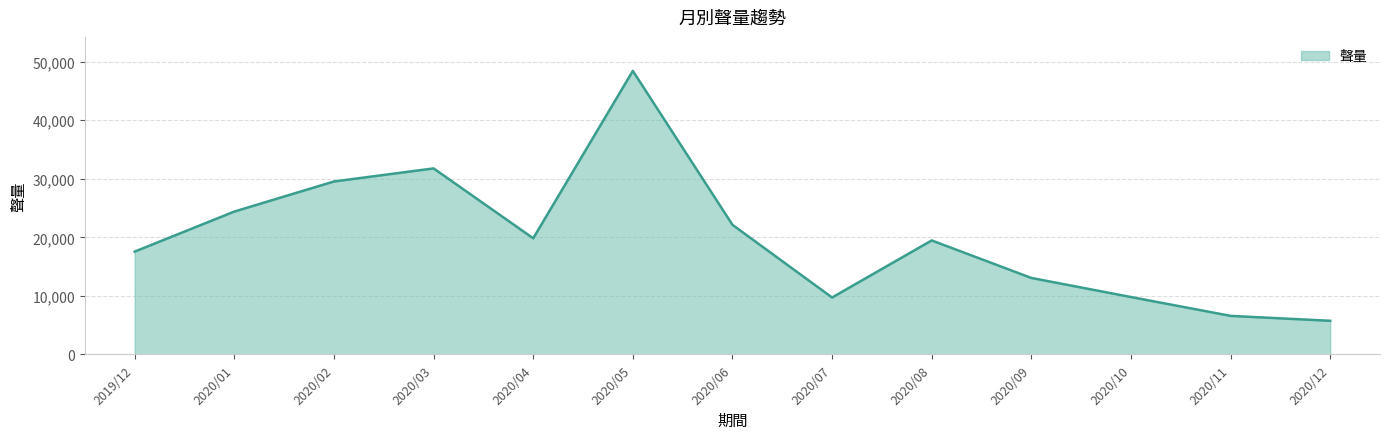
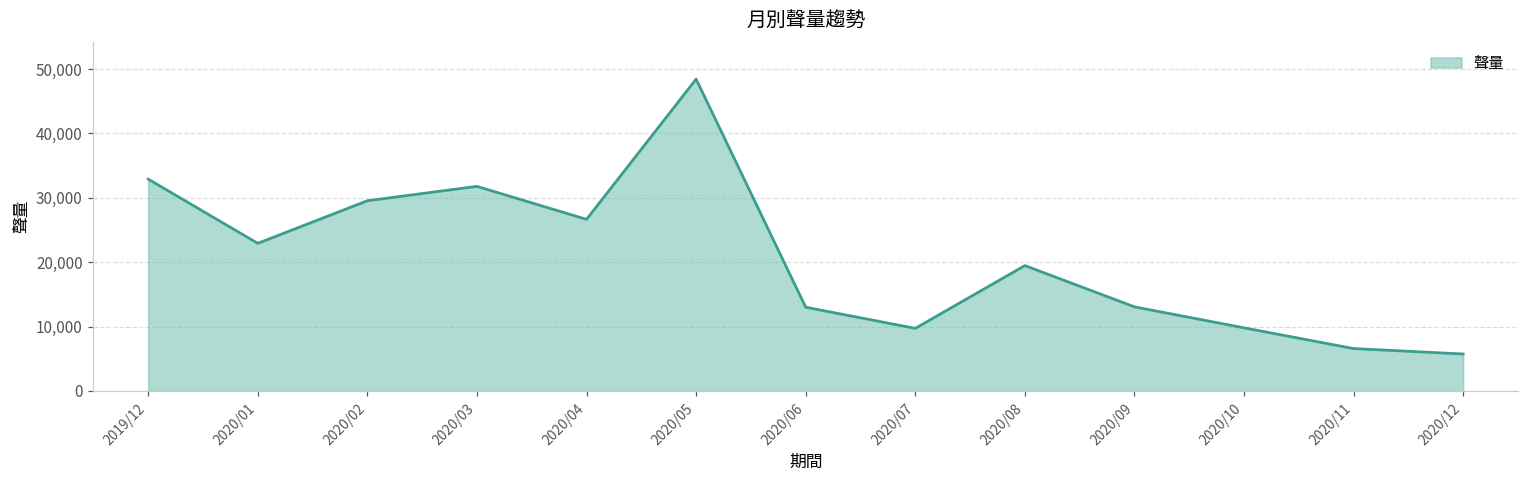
2019/12: 18,000 -> 33,000
2020/01: 24,000 -> 23,000
2020/04: 20,000 -> 27,000
2020/06: 22,000 -> 13,000
